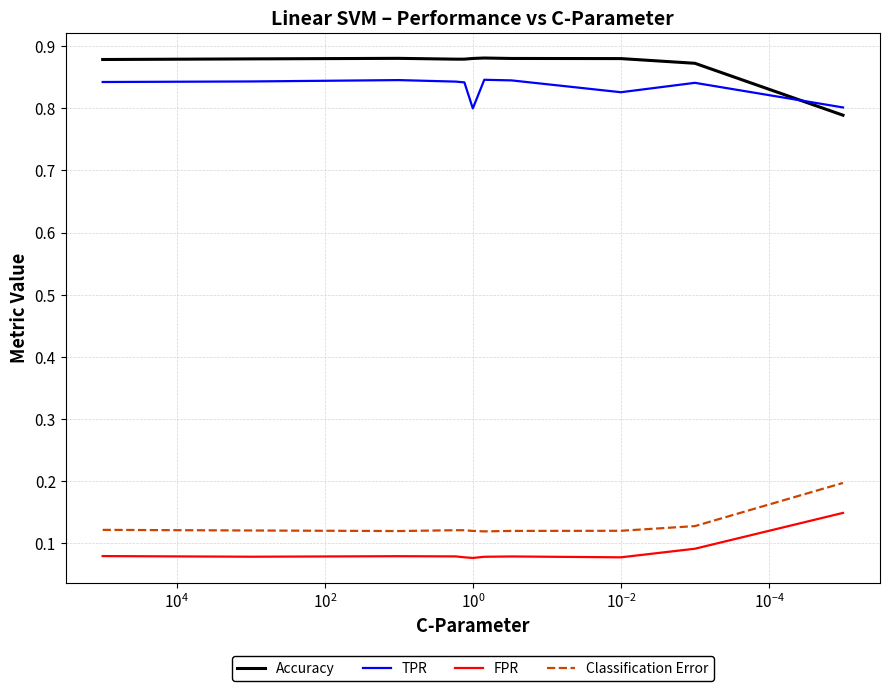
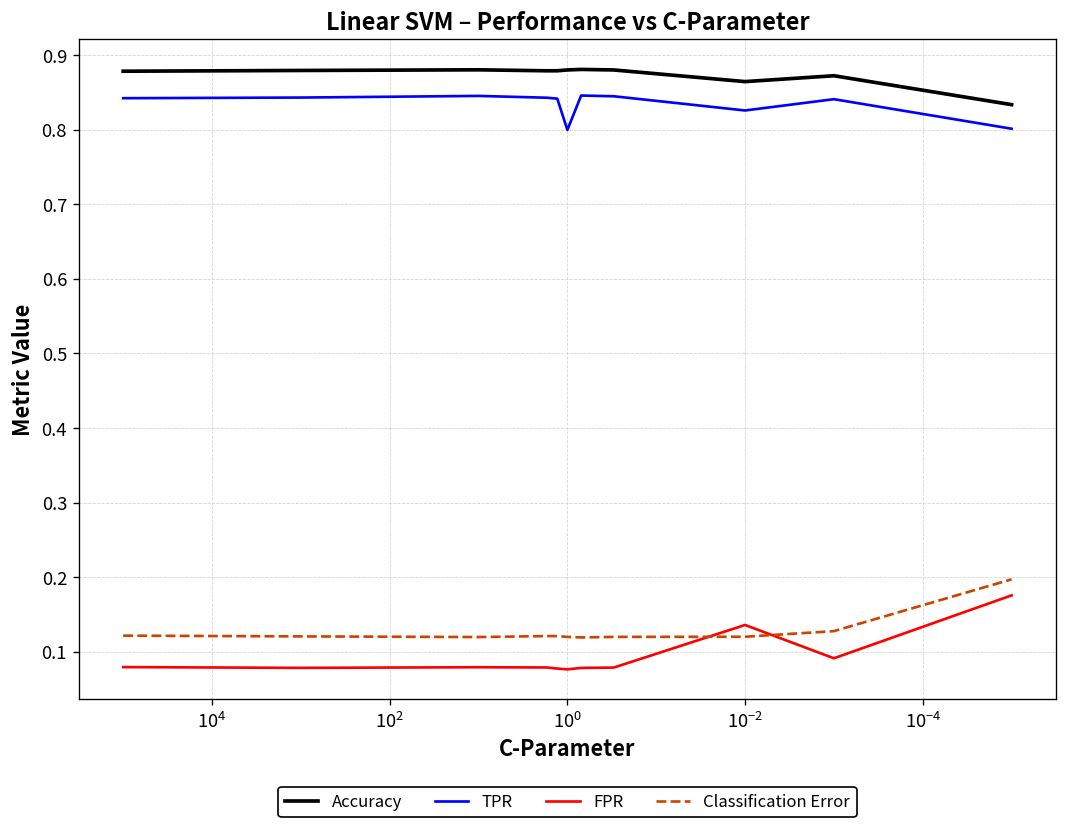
Accuracy, 10^-2: 0.88 -> 0.86
FPR, 10^-2: 0.08 -> 0.14
Accuracy, 10^-6: 0.79 -> 0.83
FPR, 10^-6: 0.15 -> 0.18
